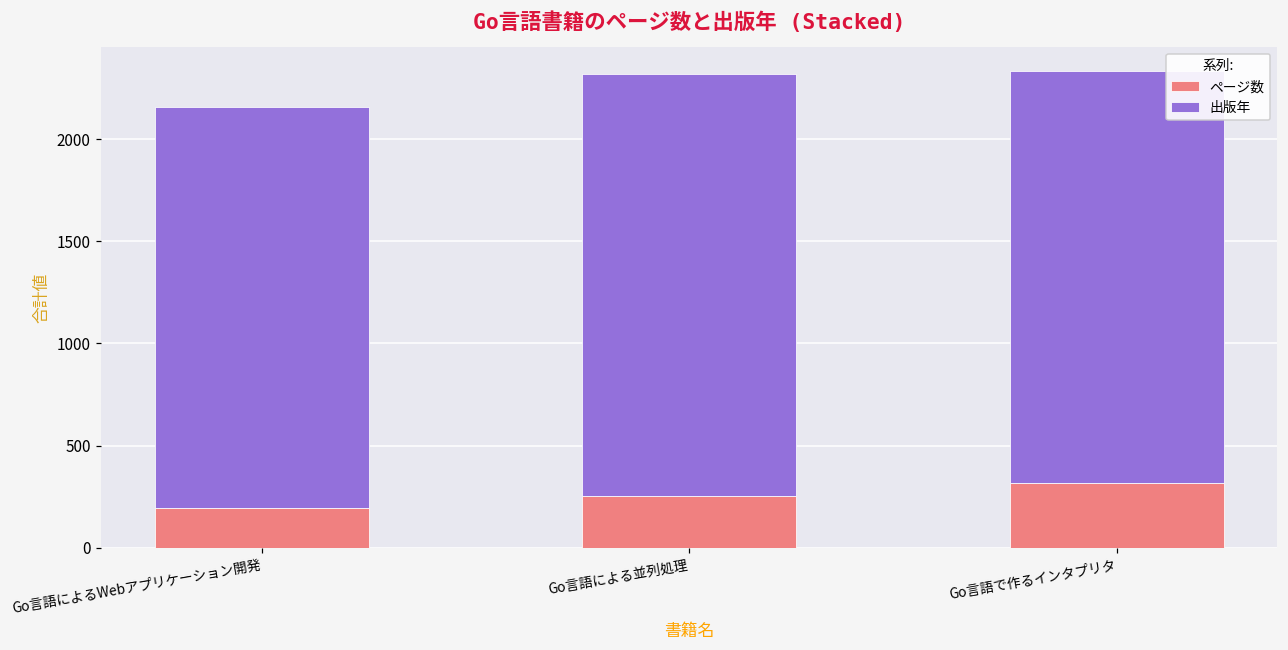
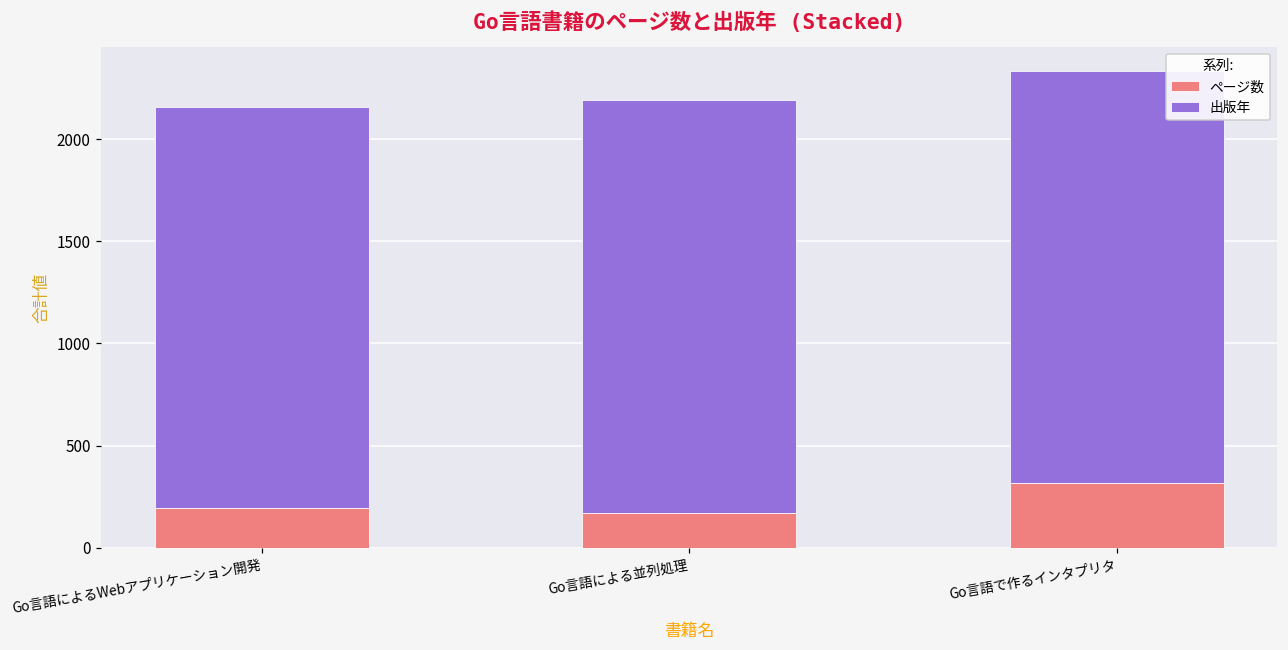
ページ数, Go言語による並列処理: 260 -> 170
出版年, Go言語による並列処理: 2060 -> 2020
